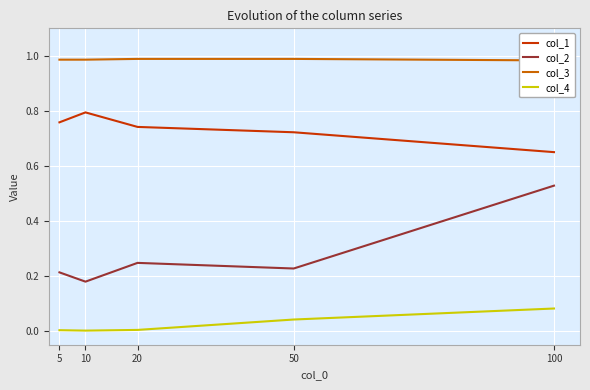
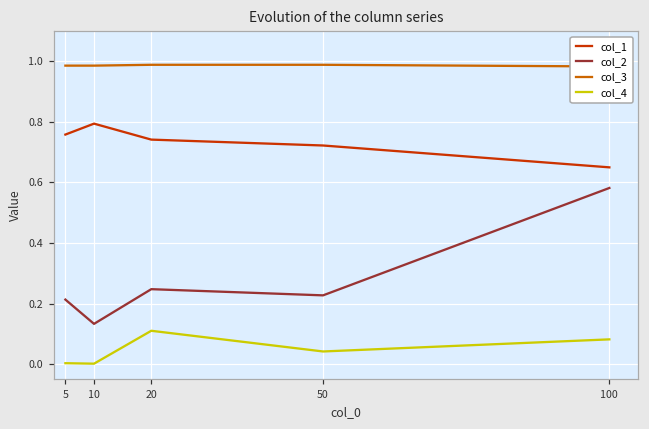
col_2, 10: 0.18 -> 0.13
col_4, 20: 0.00 -> 0.11
col_2, 100: 0.53 -> 0.58
